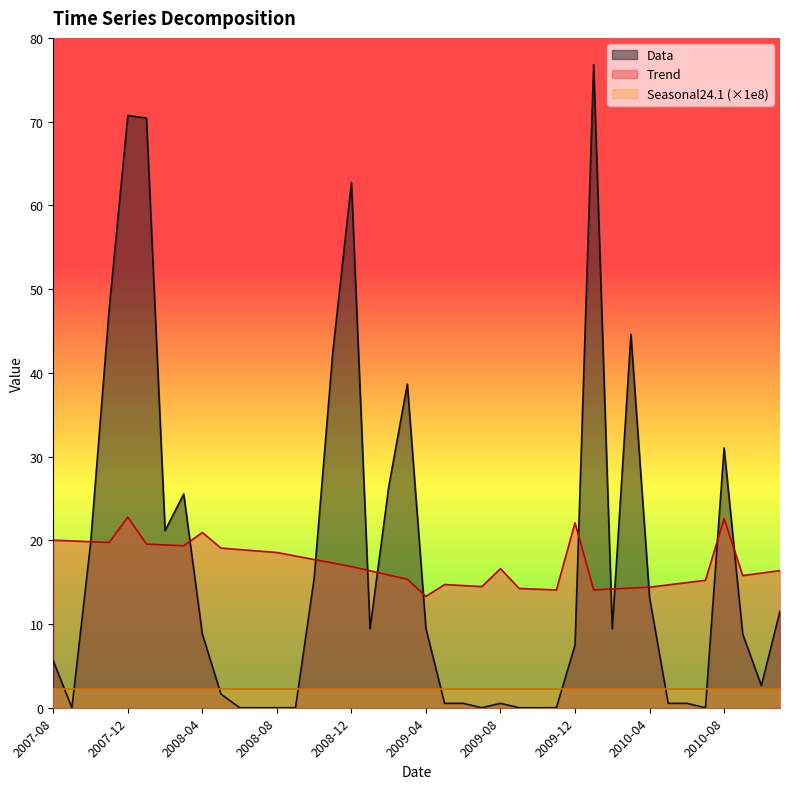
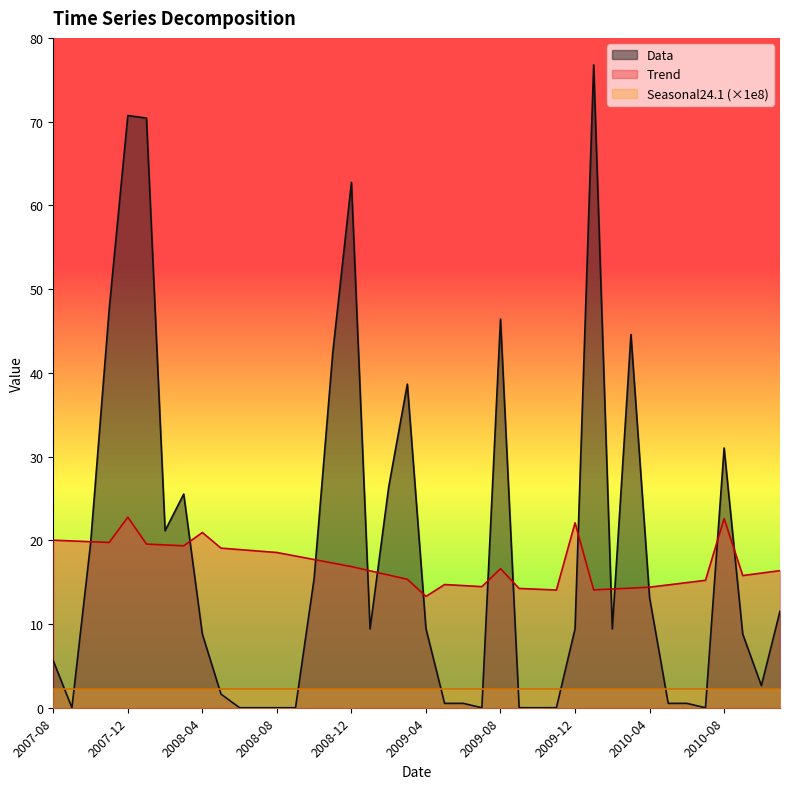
Data, 2009-08: 1 -> 46
Data, 2009-12: 7 -> 9
